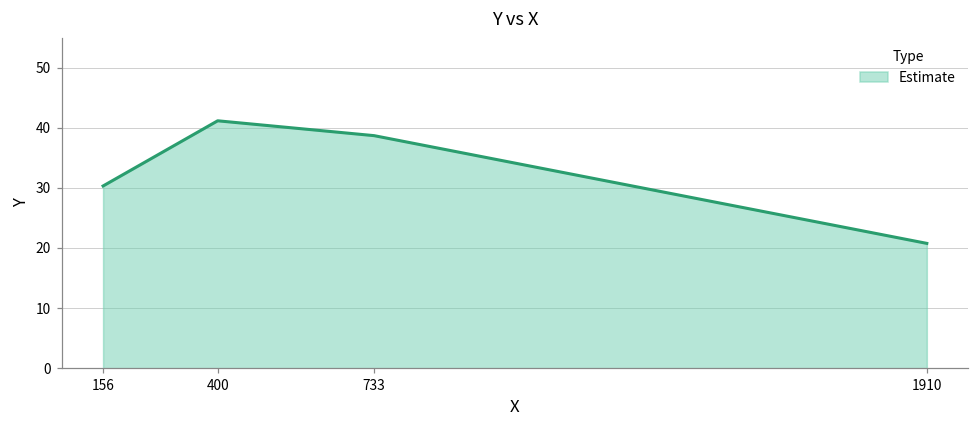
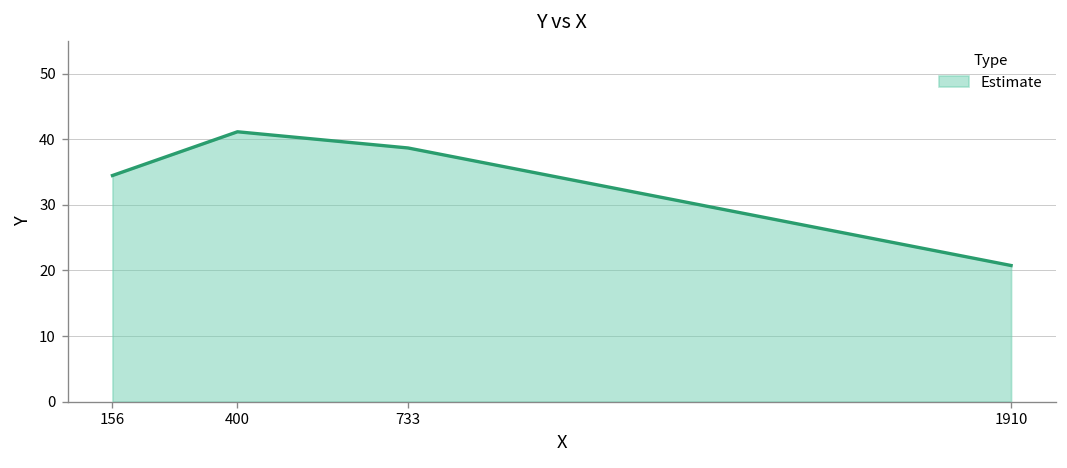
156: 30 -> 34
